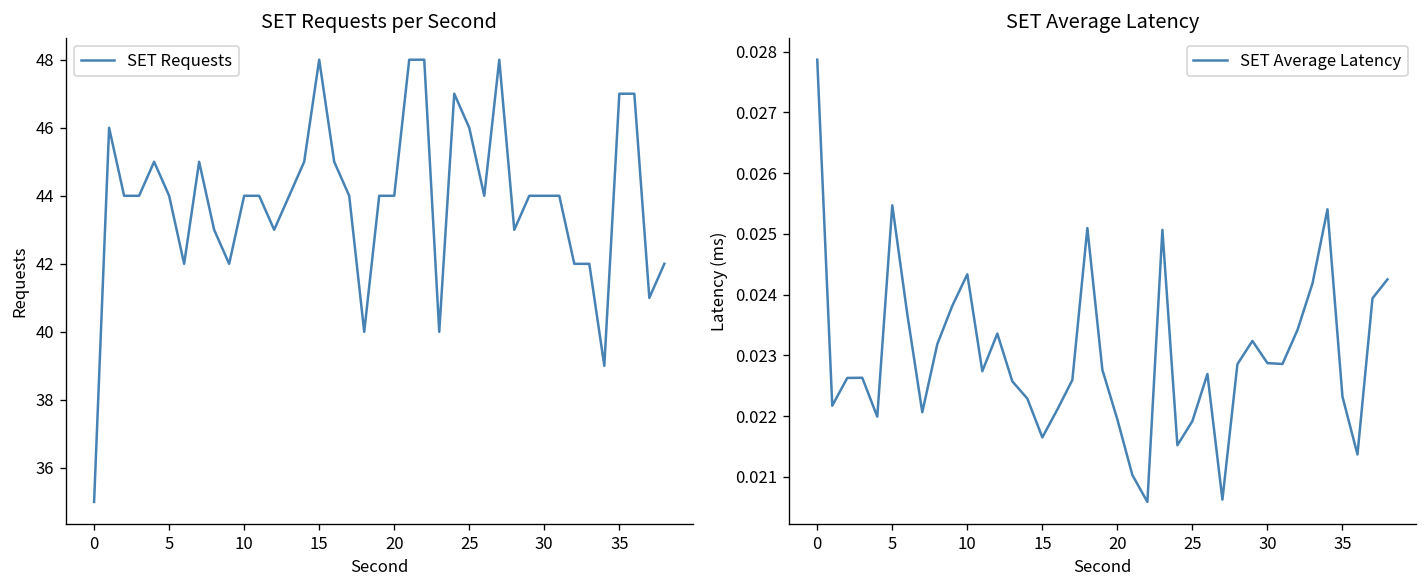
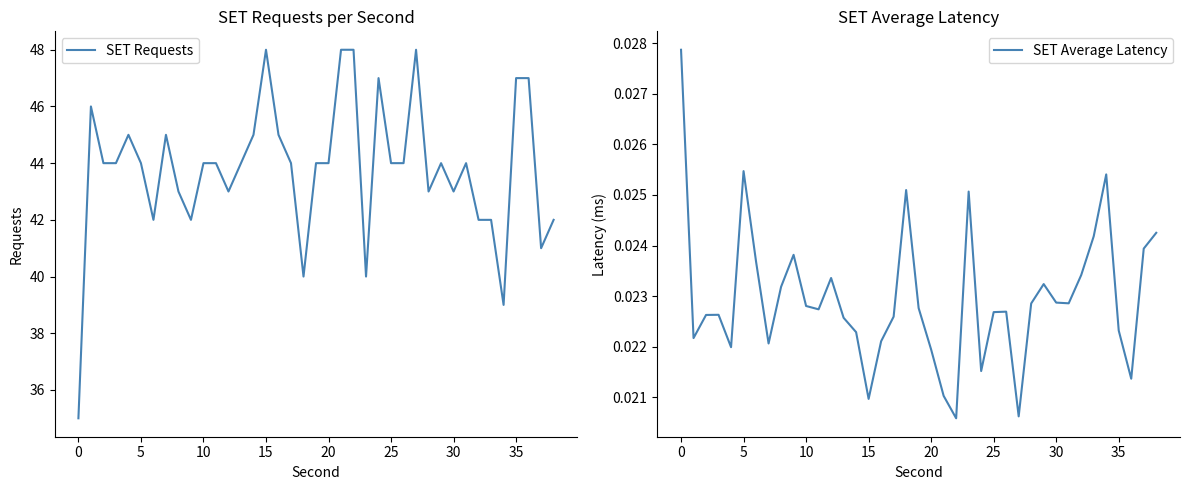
SET Requests per Second, 25: 46 -> 44
SET Requests per Second, 30: 44 -> 43
SET Average Latency, 10: 0.0243 -> 0.0228
SET Average Latency, 15: 0.0217 -> 0.0210
SET Average Latency, 25: 0.0219 -> 0.0227
